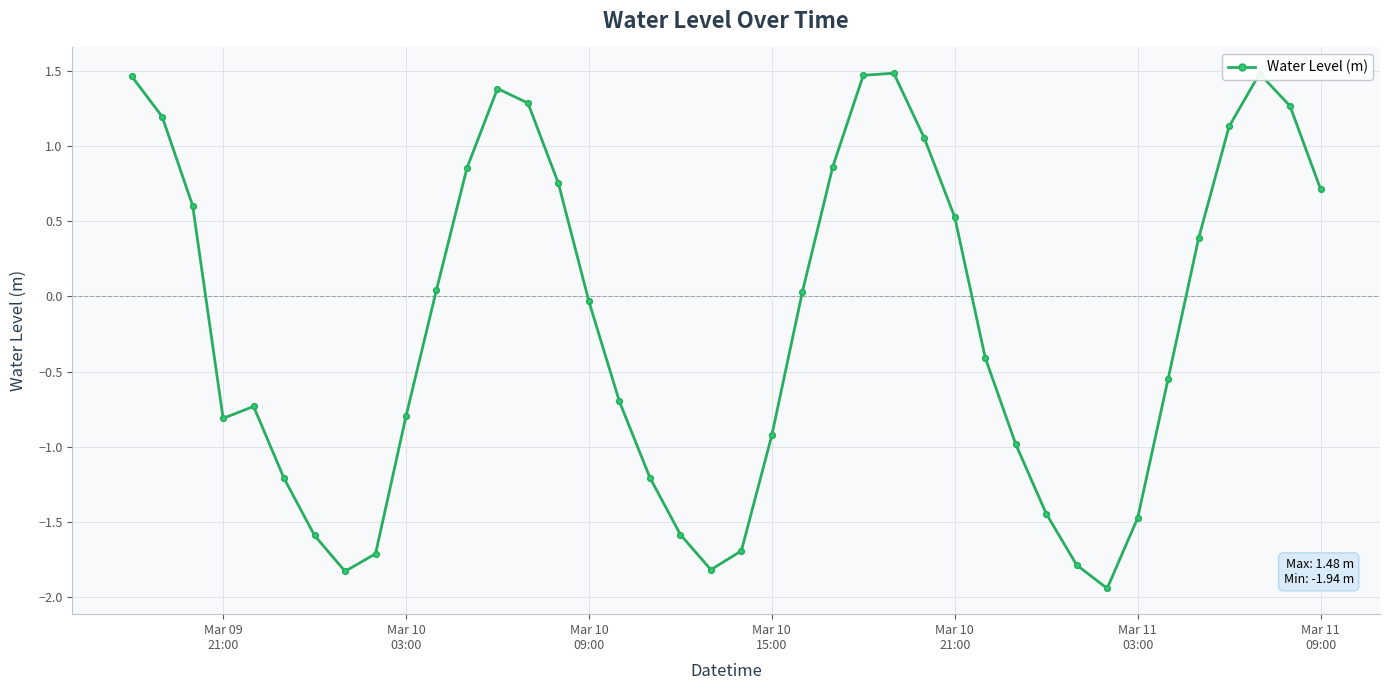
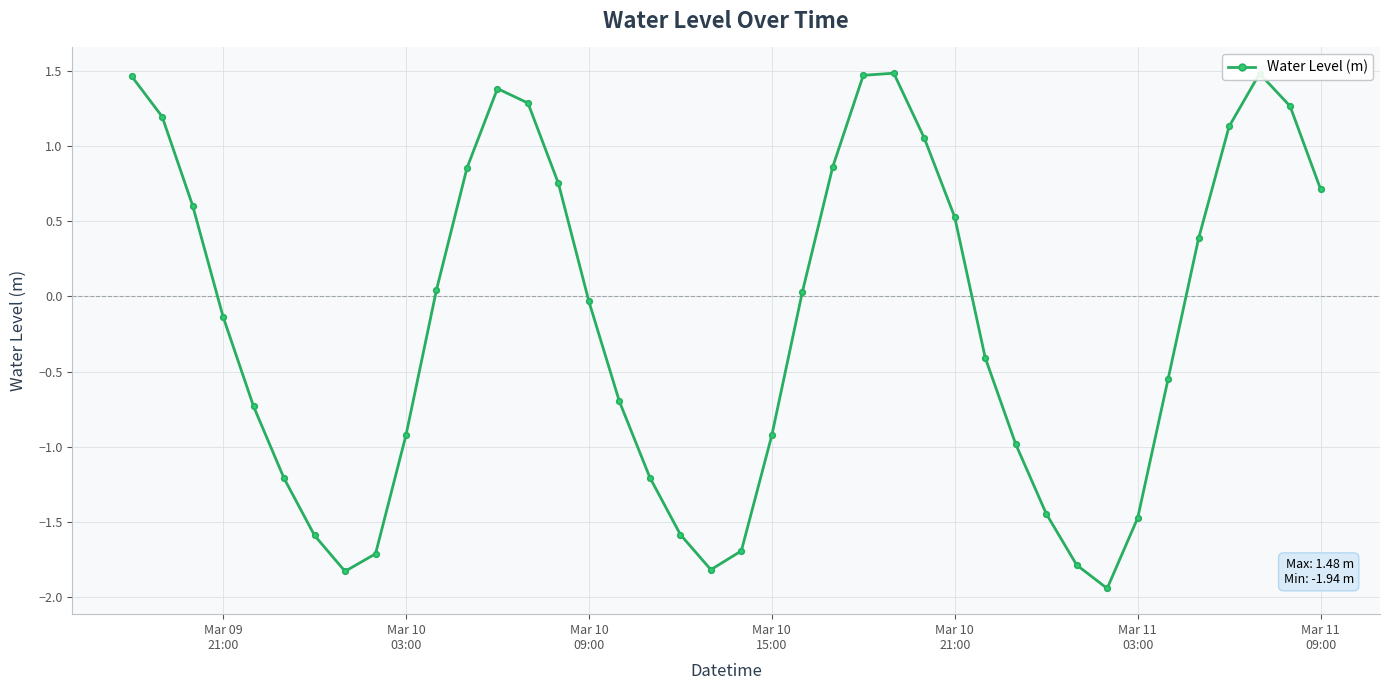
Mar 09 21:00: -0.81 -> -0.14
Mar 10 03:00: -0.80 -> -0.92
